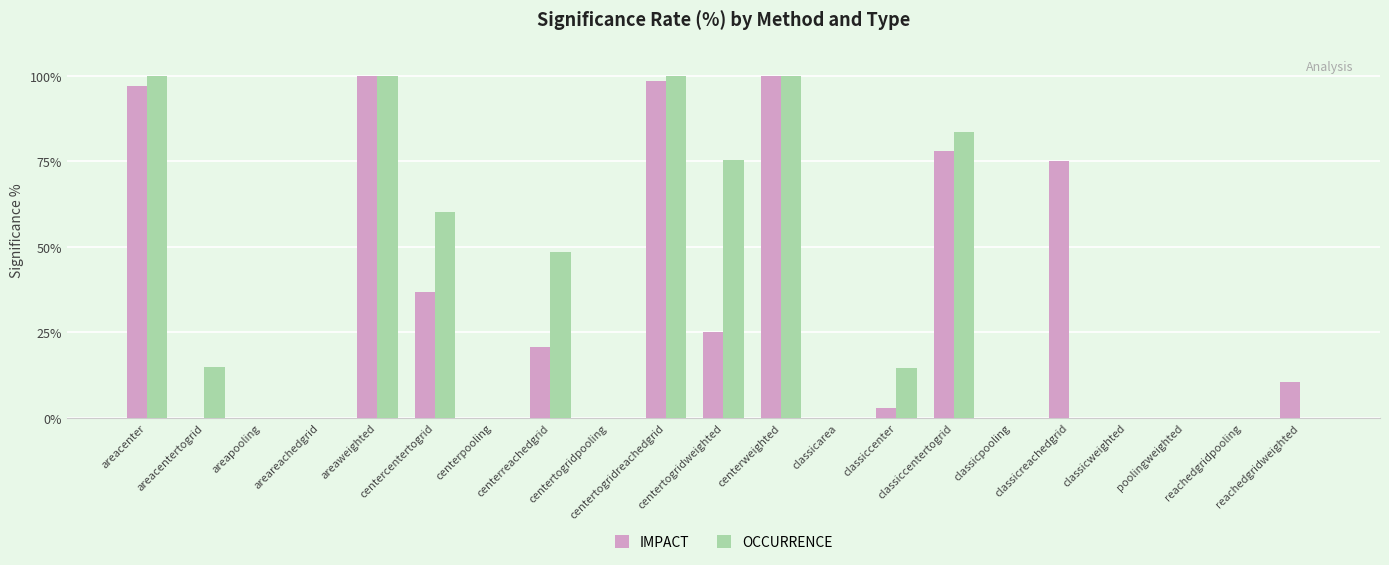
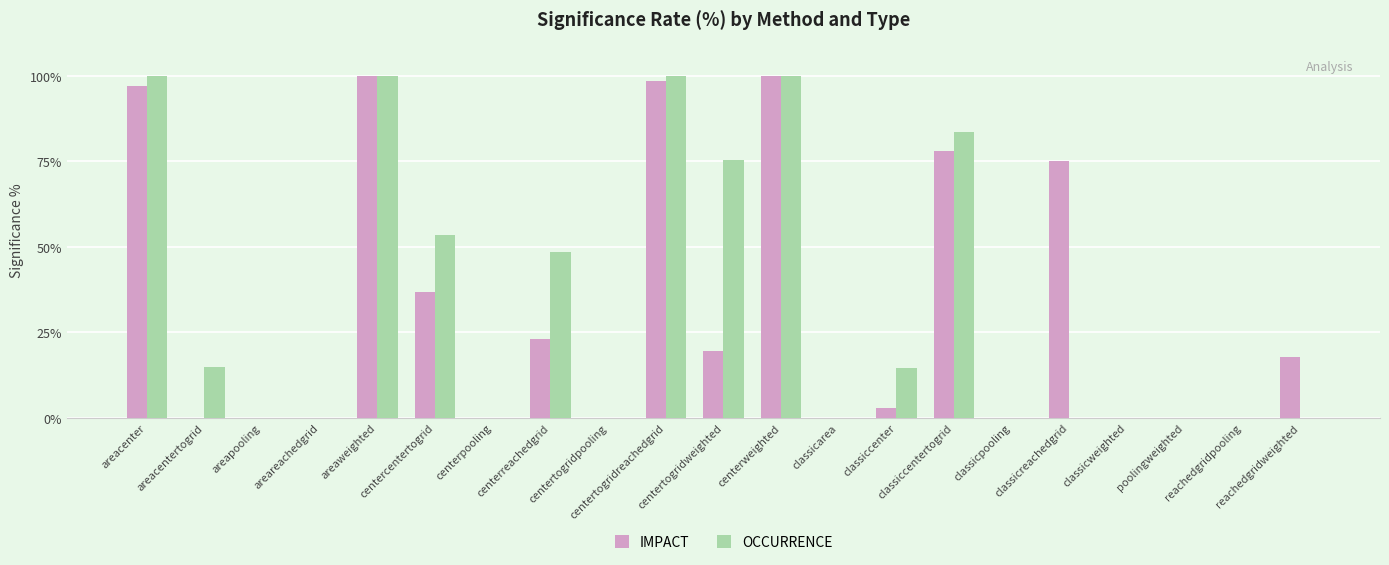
OCCURRENCE, centercentertogrid: 60% -> 53%
IMPACT, centerreachedgrid: 21% -> 23%
IMPACT, centertogridweighted: 25% -> 19%
IMPACT, reachedgridweighted: 10% -> 18%
